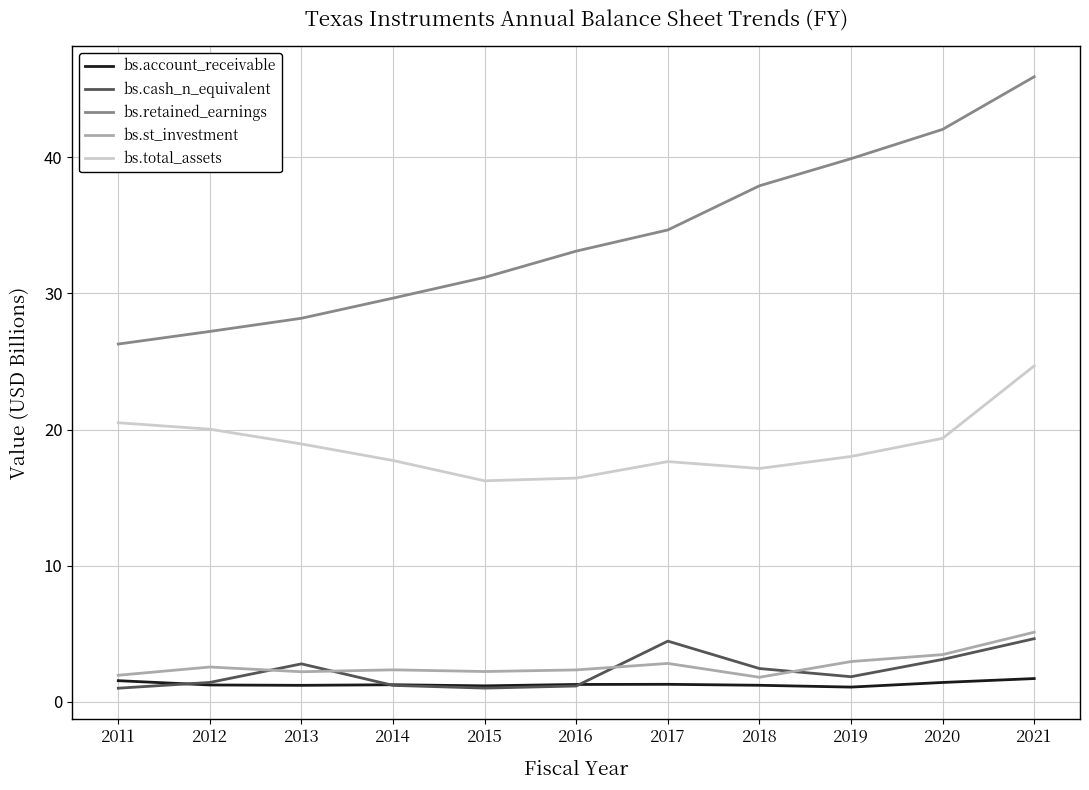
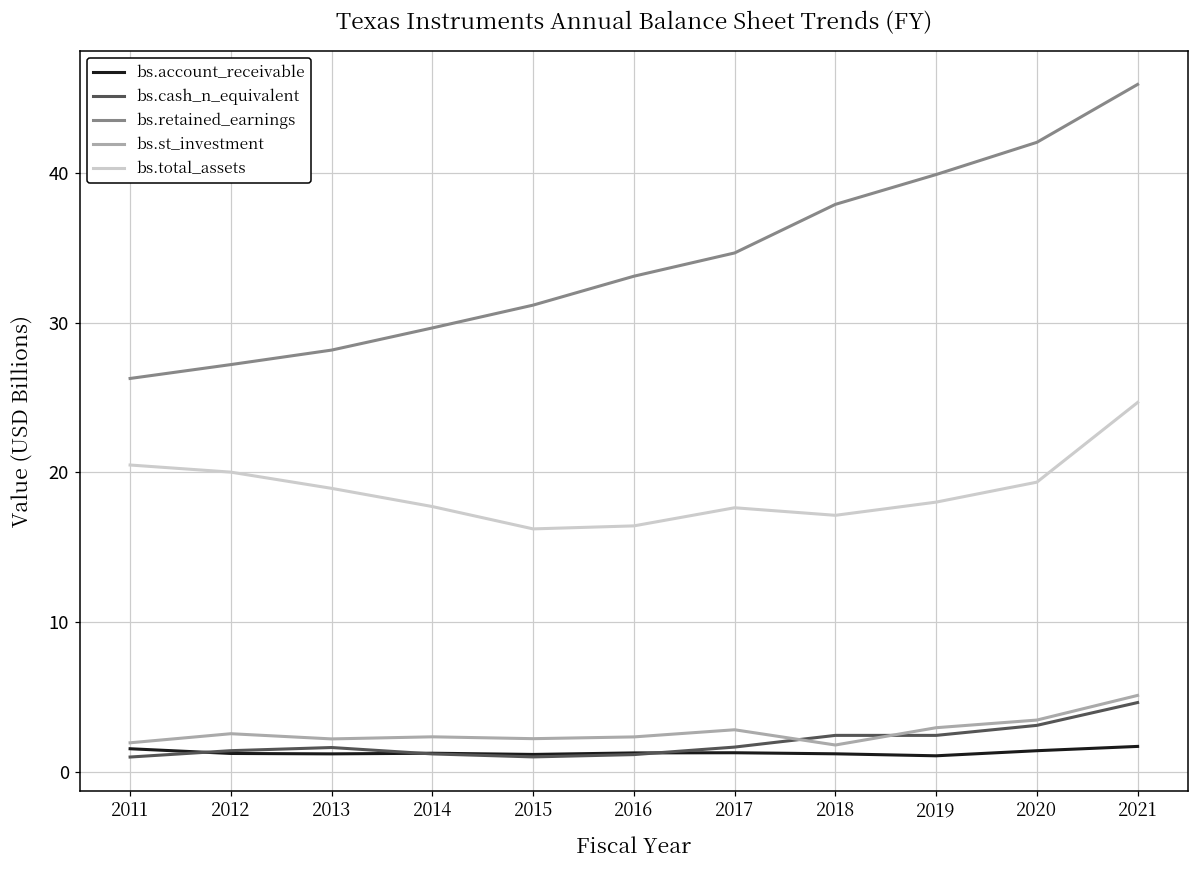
bs.cash_n_equivalent, 2013: 2.8 -> 1.6
bs.cash_n_equivalent, 2017: 4.5 -> 1.7
bs.cash_n_equivalent, 2019: 1.8 -> 2.4
